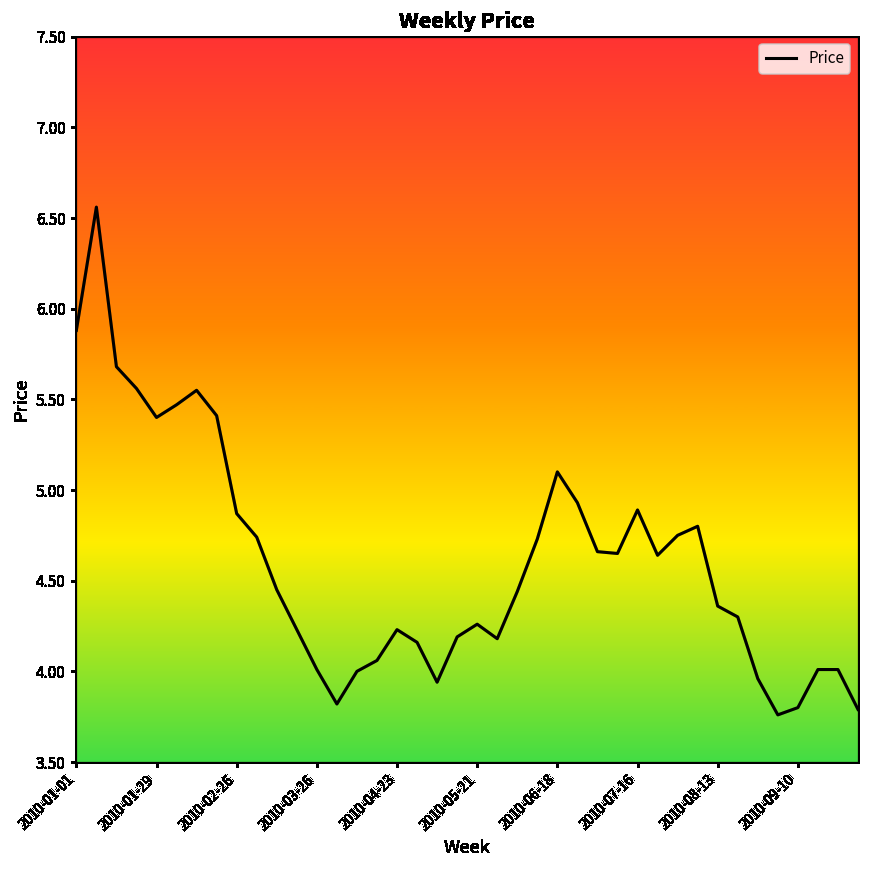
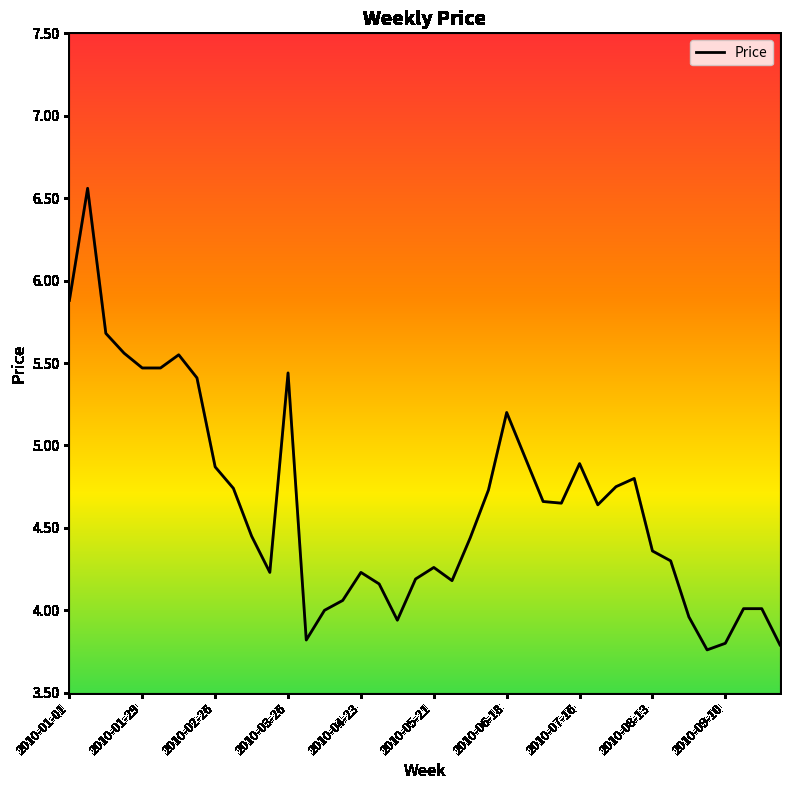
2010-01-29: 5.40 -> 5.47
2010-03-26: 4.01 -> 5.44
2010-06-18: 5.1 -> 5.2
